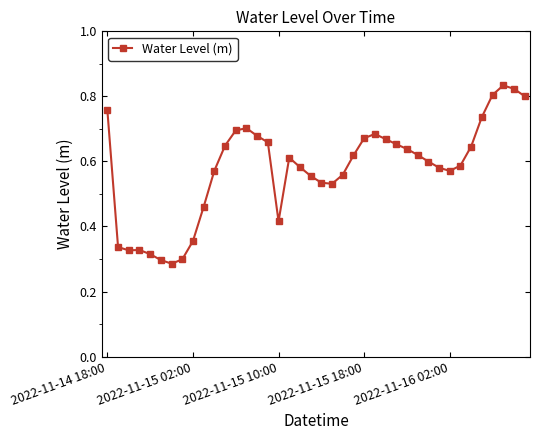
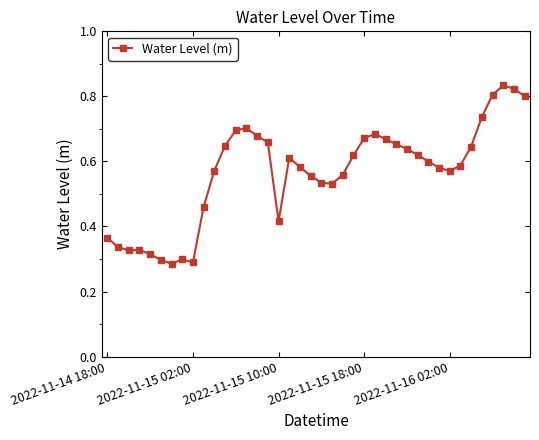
2022-11-14 18:00: 0.76 -> 0.36
2022-11-15 02:00: 0.36 -> 0.29
